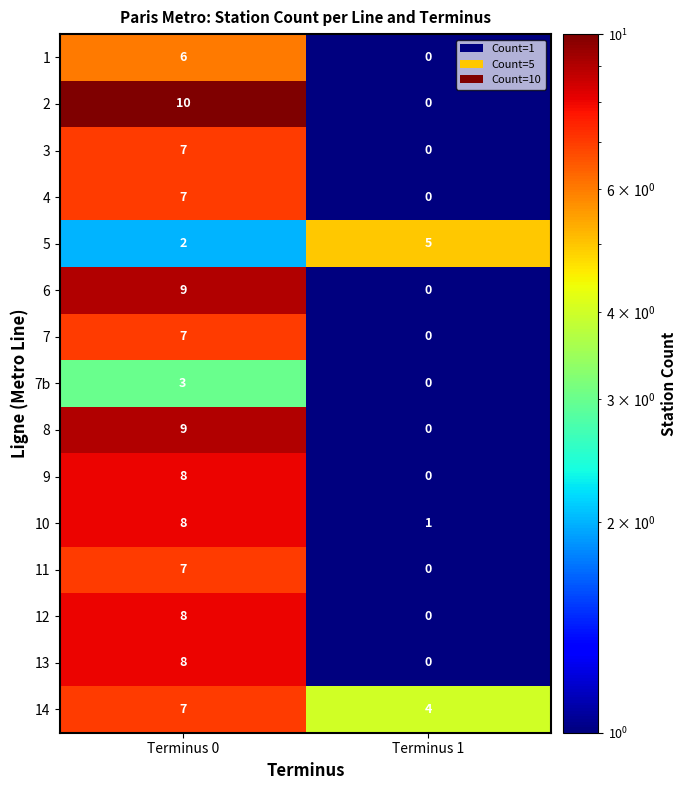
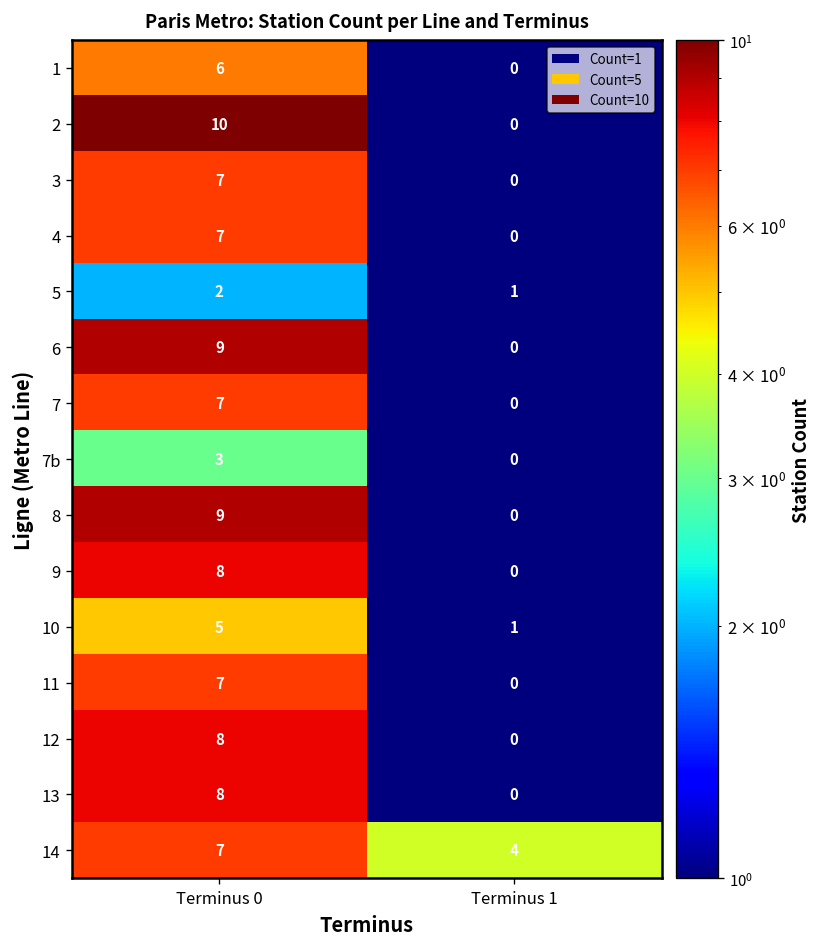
5, Terminus 1: 5 -> 1
10, Terminus 0: 8 -> 5
